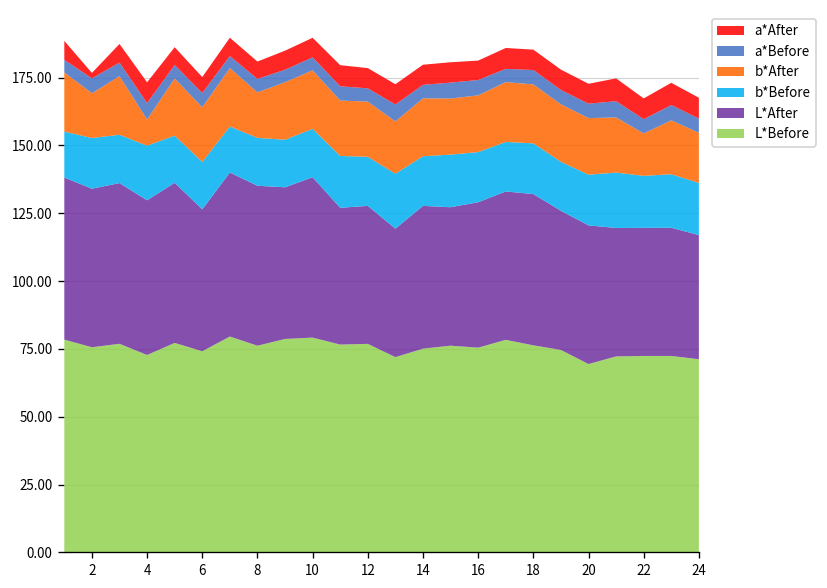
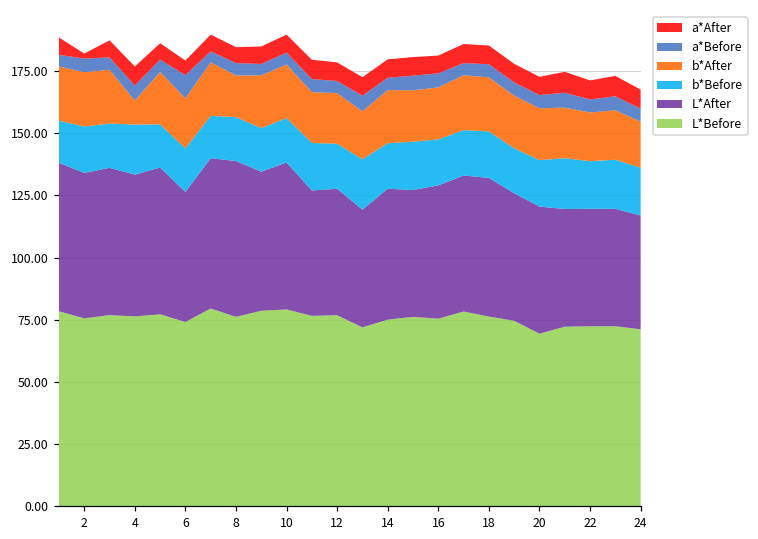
b*After, 2: 16 -> 22
L*Before, 4: 73 -> 76
a*Before, 6: 5 -> 9
L*After, 8: 59 -> 63
b*After, 22: 16 -> 20
